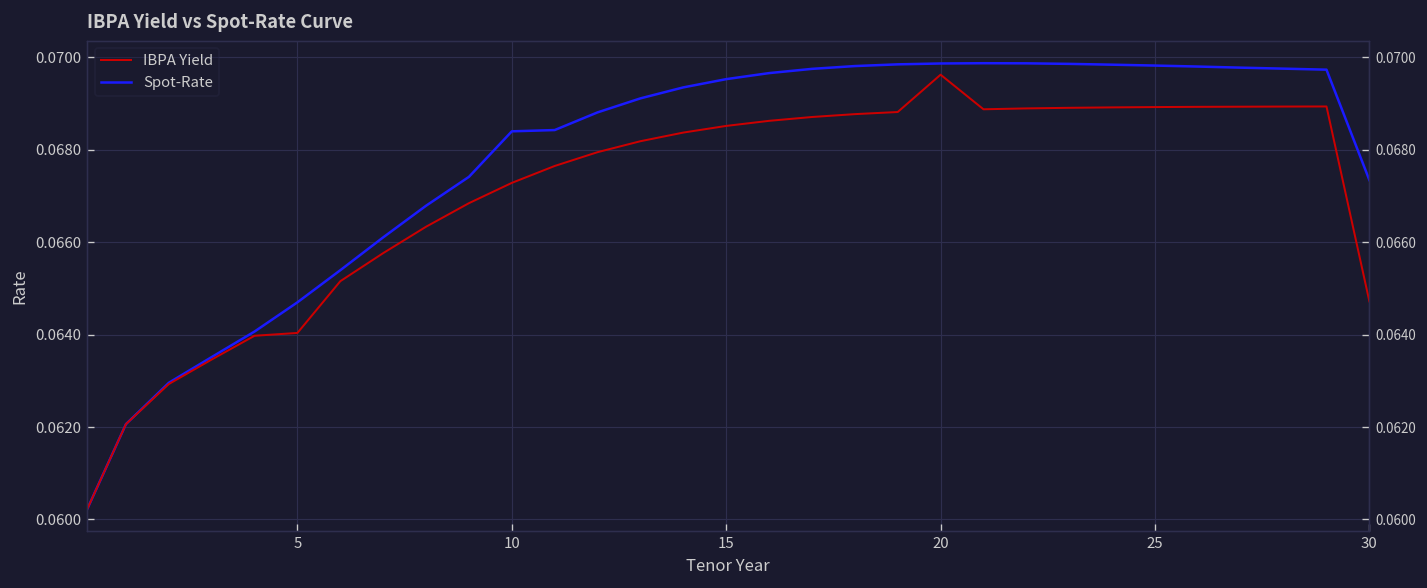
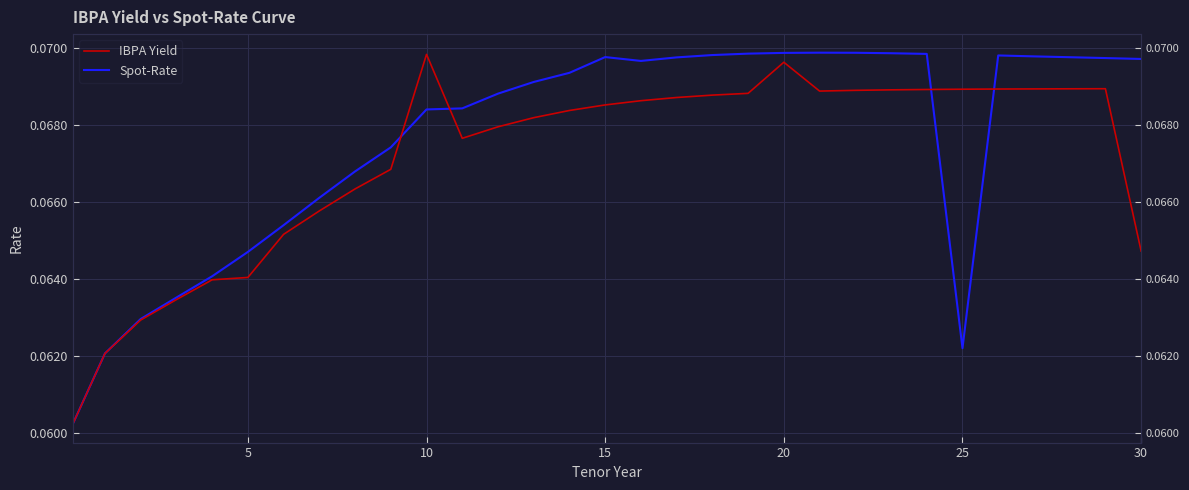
IBPA Yield, 10: 0.0673 -> 0.0698
Spot-Rate, 15: 0.0695 -> 0.0698
Spot-Rate, 25: 0.0698 -> 0.0622
Spot-Rate, 30: 0.0673 -> 0.0697
